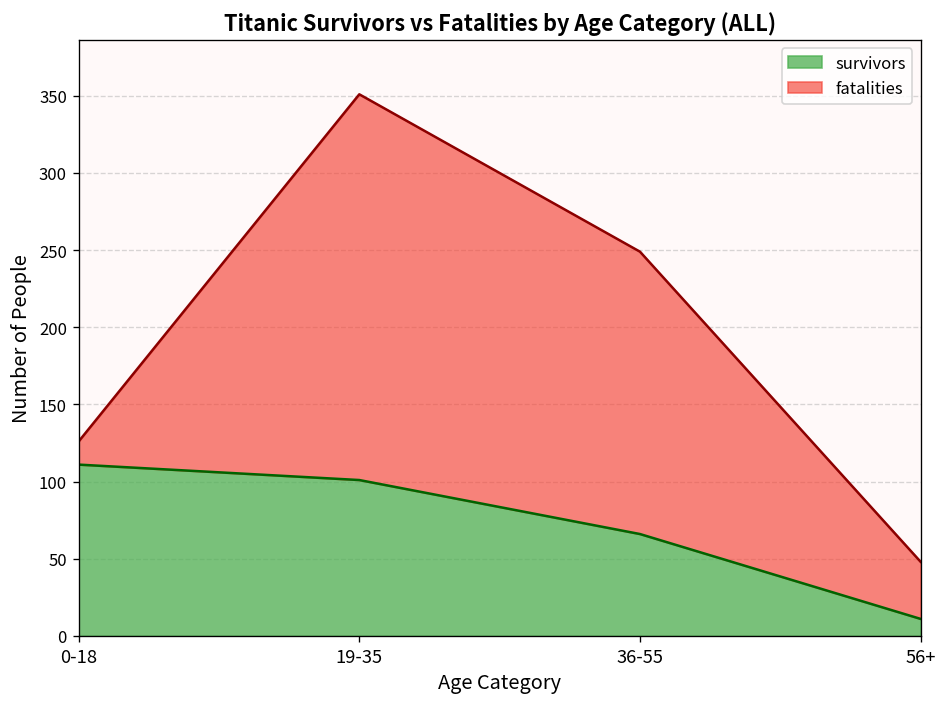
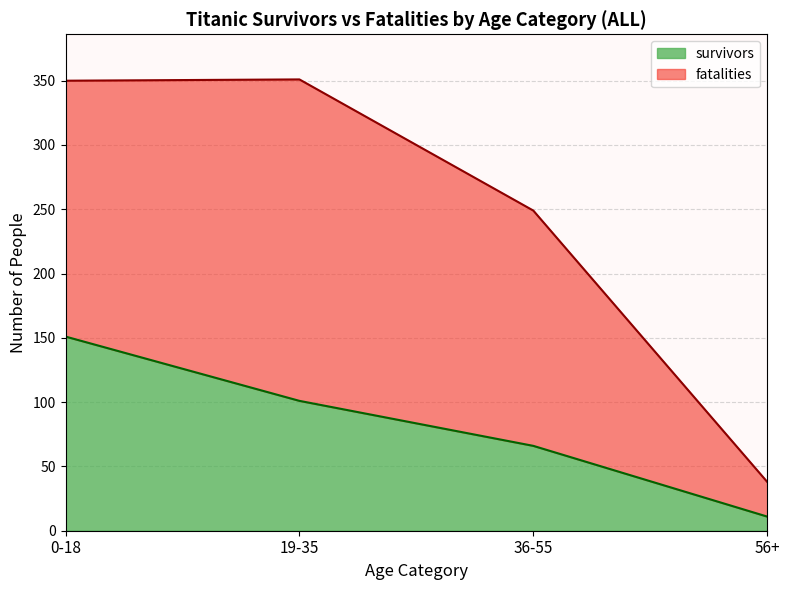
survivors, 0-18: 111 -> 151
fatalities, 0-18: 15 -> 199
fatalities, 56+: 37 -> 27
